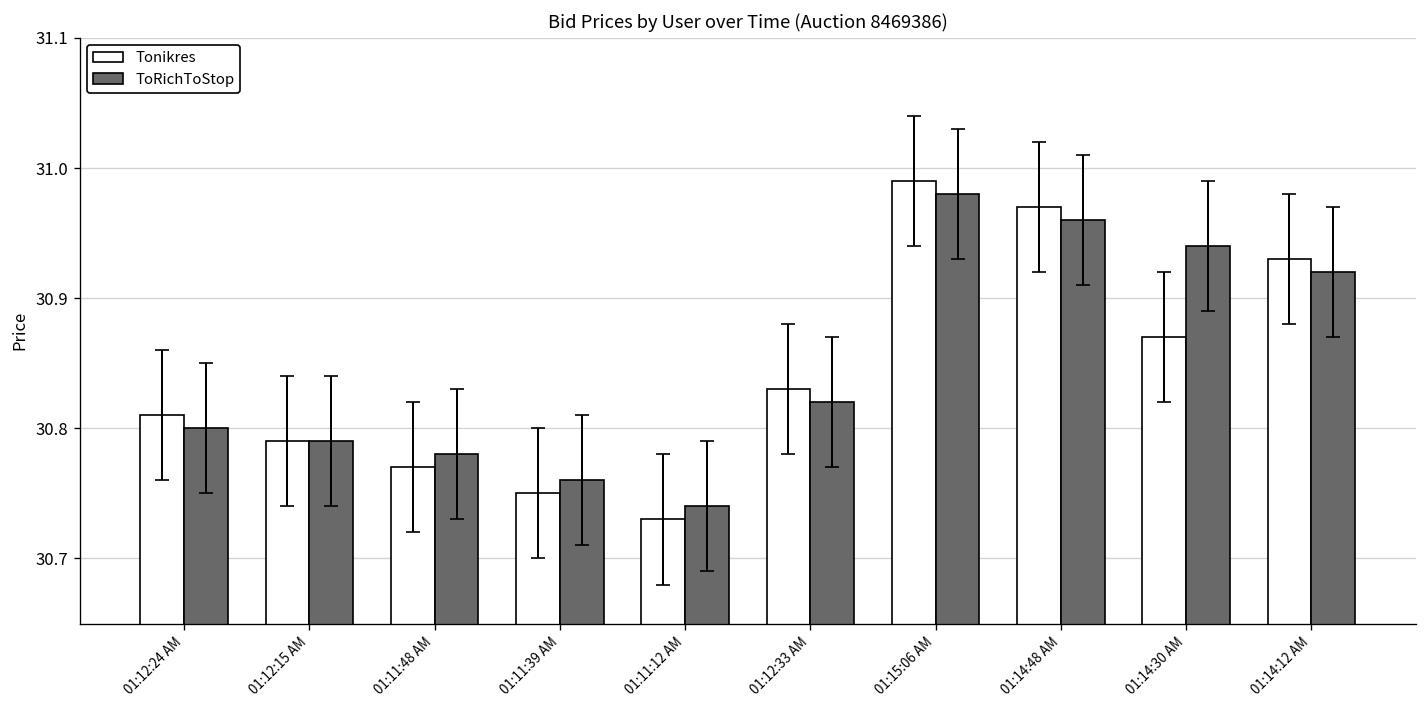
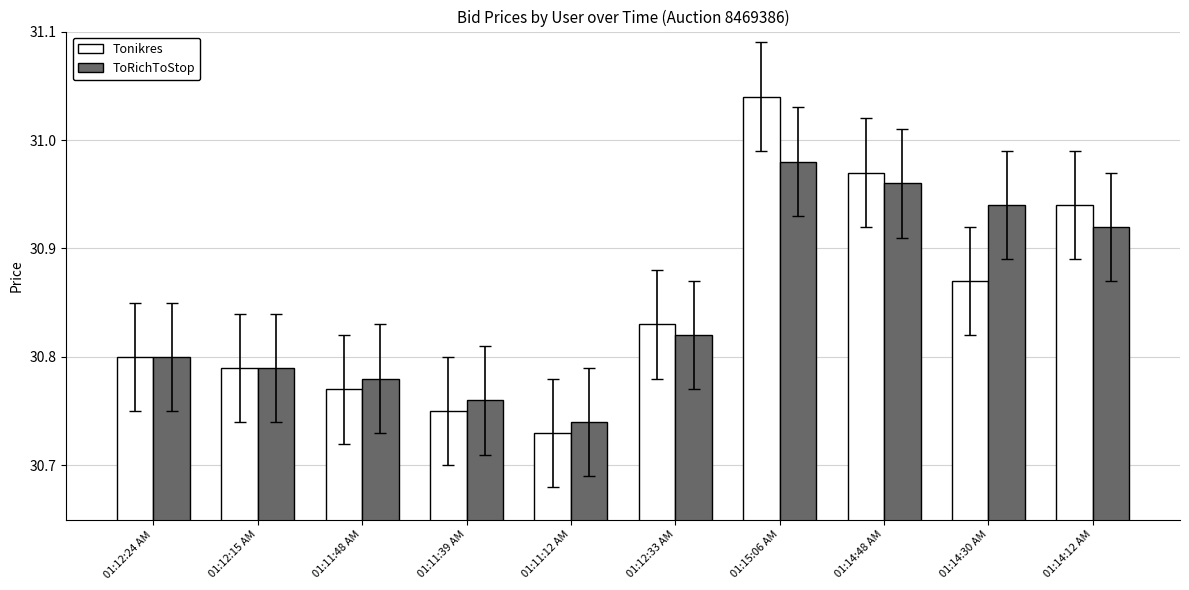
Tonikres, 01:12:24 AM: 30.81 -> 30.80
Tonikres, 01:15:06 AM: 30.99 -> 31.04
Tonikres, 01:14:12 AM: 30.93 -> 30.94
